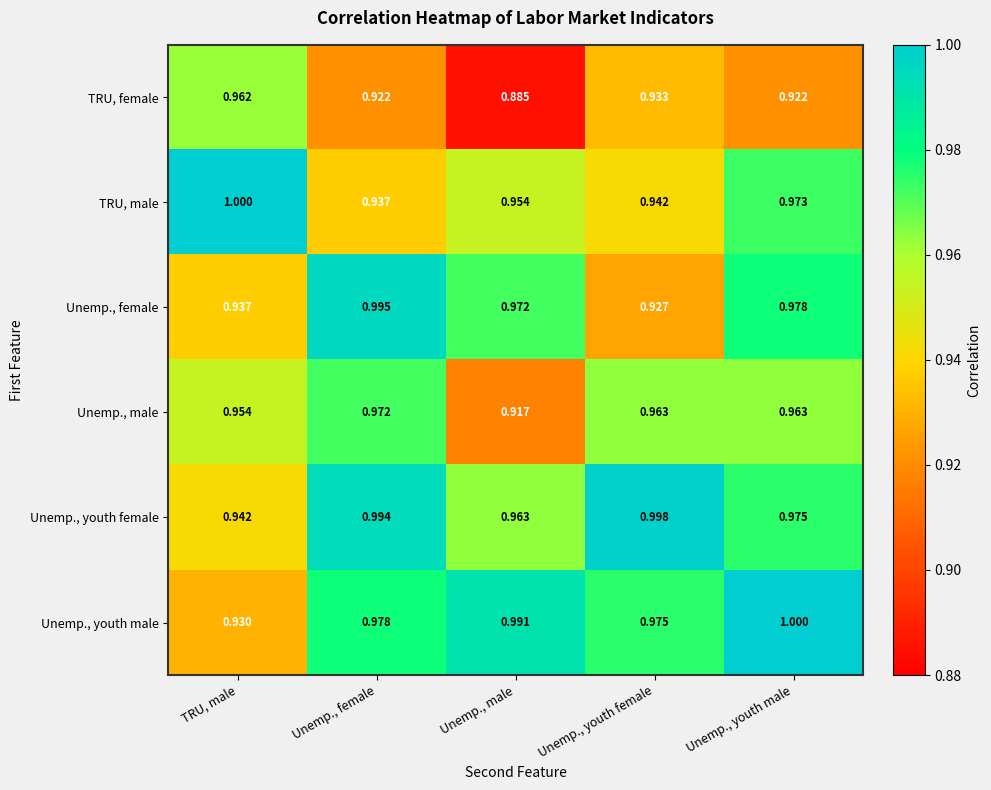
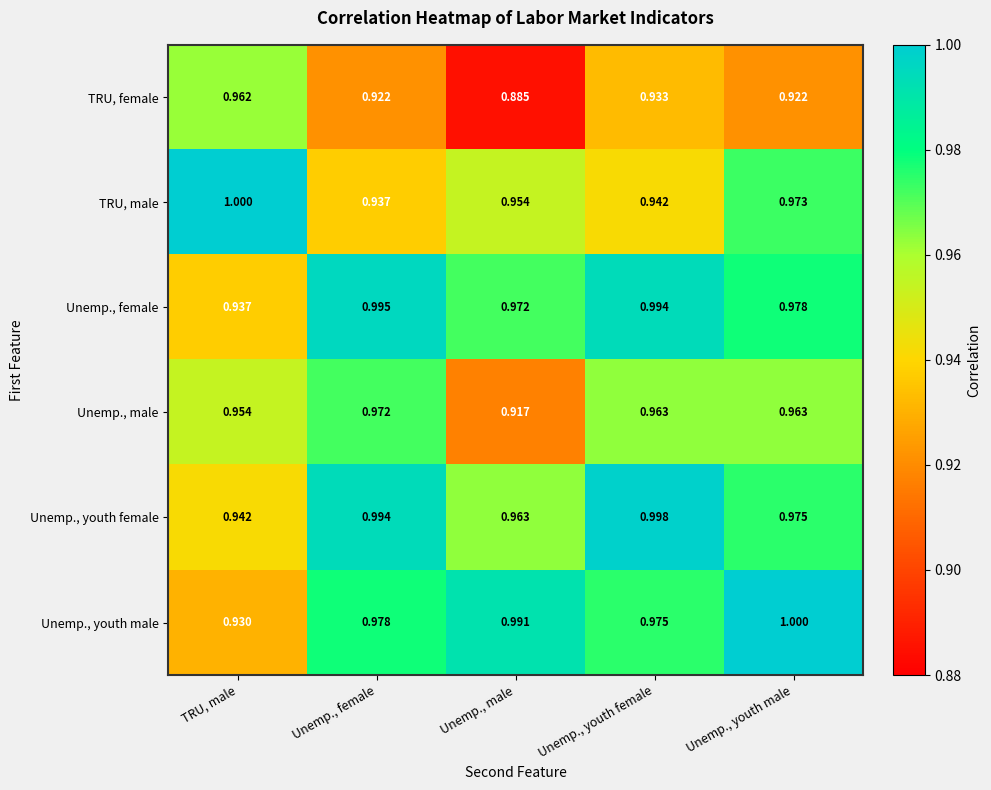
Unemp., female, Unemp., youth female: 0.927 -> 0.994
